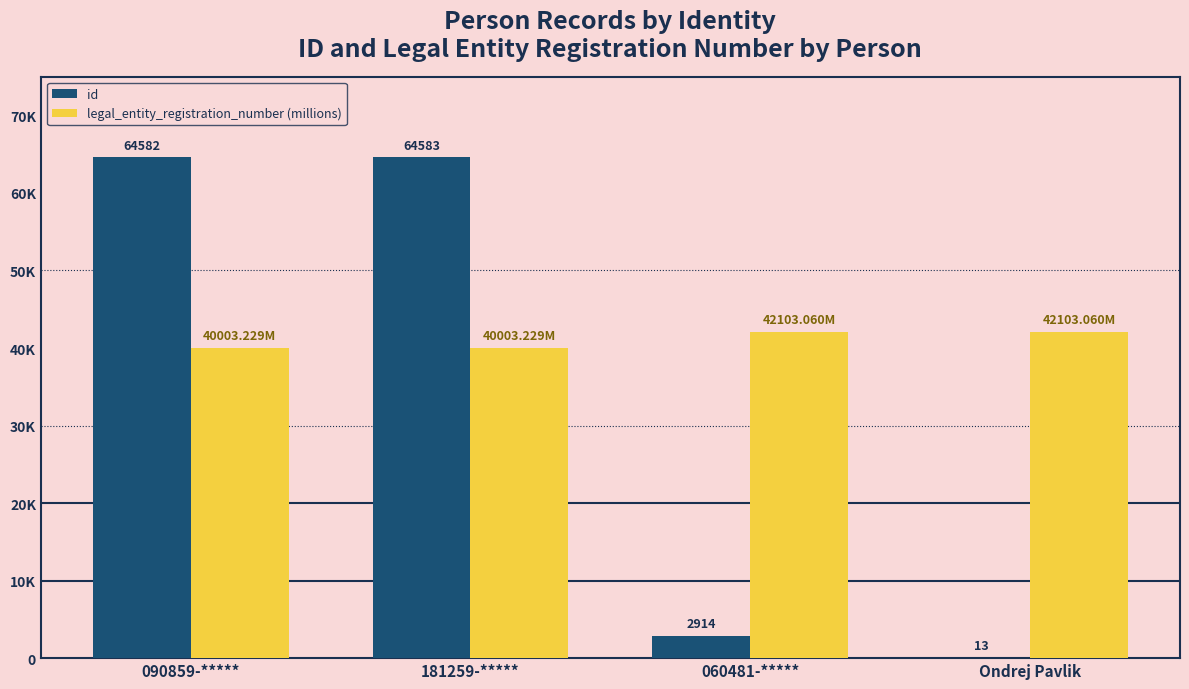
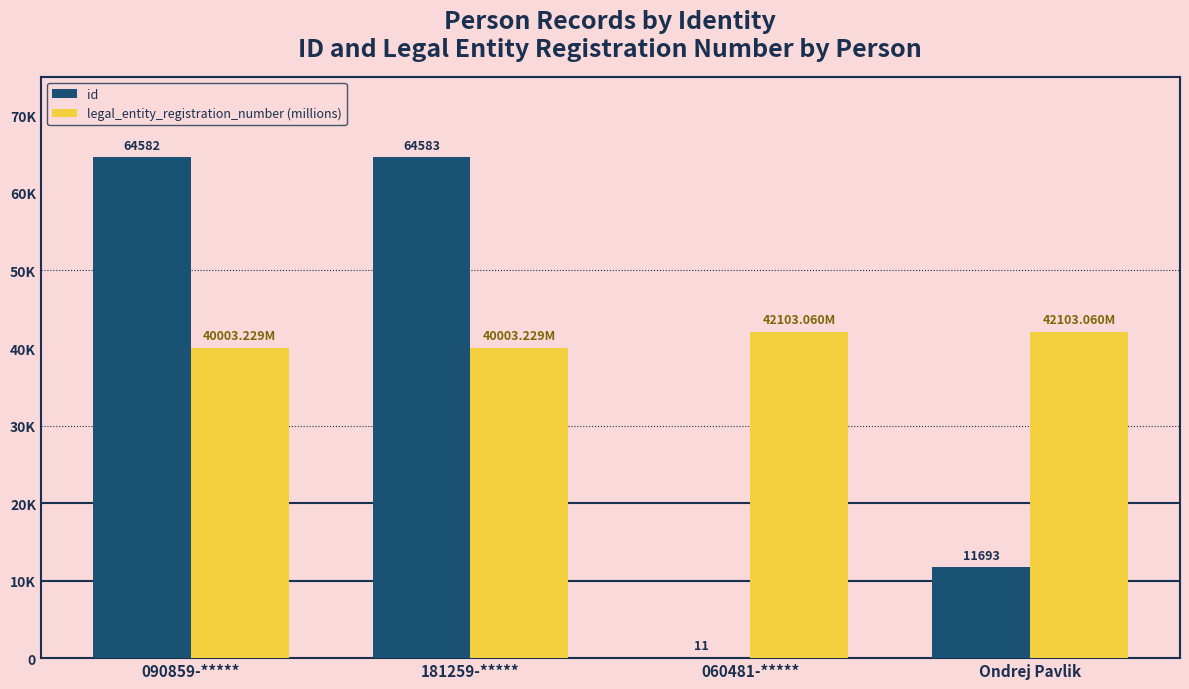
id, 060481-*****: 2914 -> 11
id, Ondrej Pavlik: 13 -> 11693
